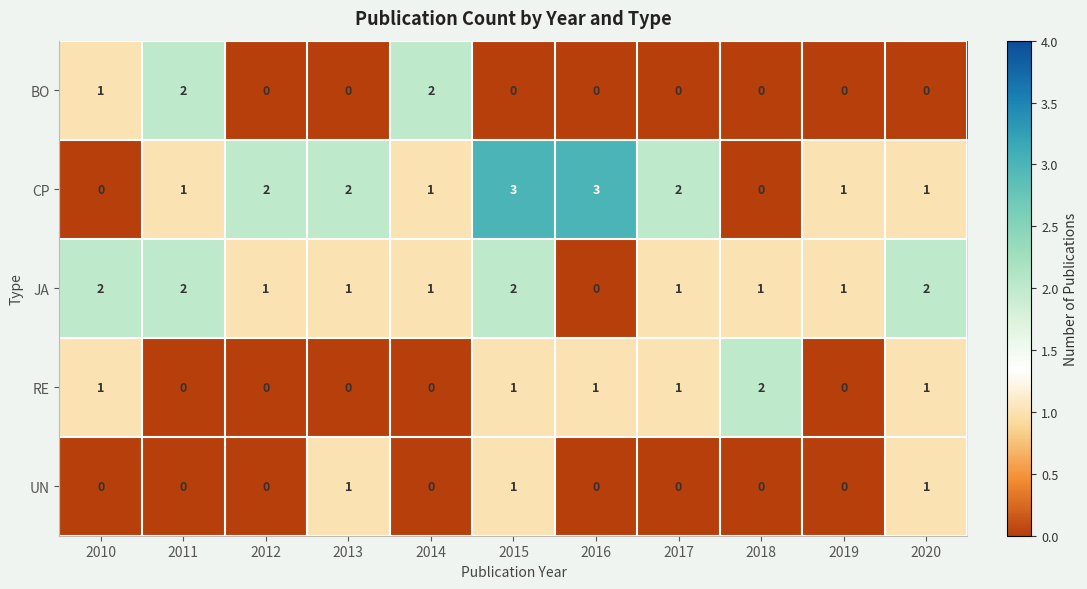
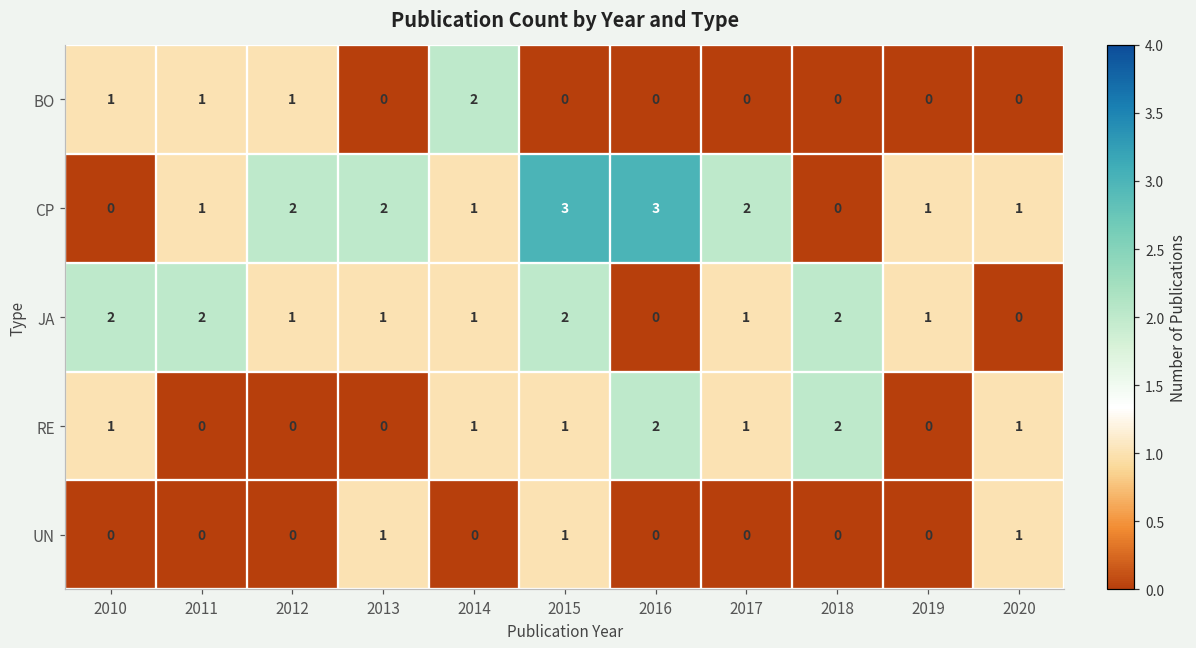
BO, 2011: 2 -> 1
BO, 2012: 0 -> 1
JA, 2018: 1 -> 2
JA, 2020: 2 -> 0
RE, 2014: 0 -> 1
RE, 2016: 1 -> 2
